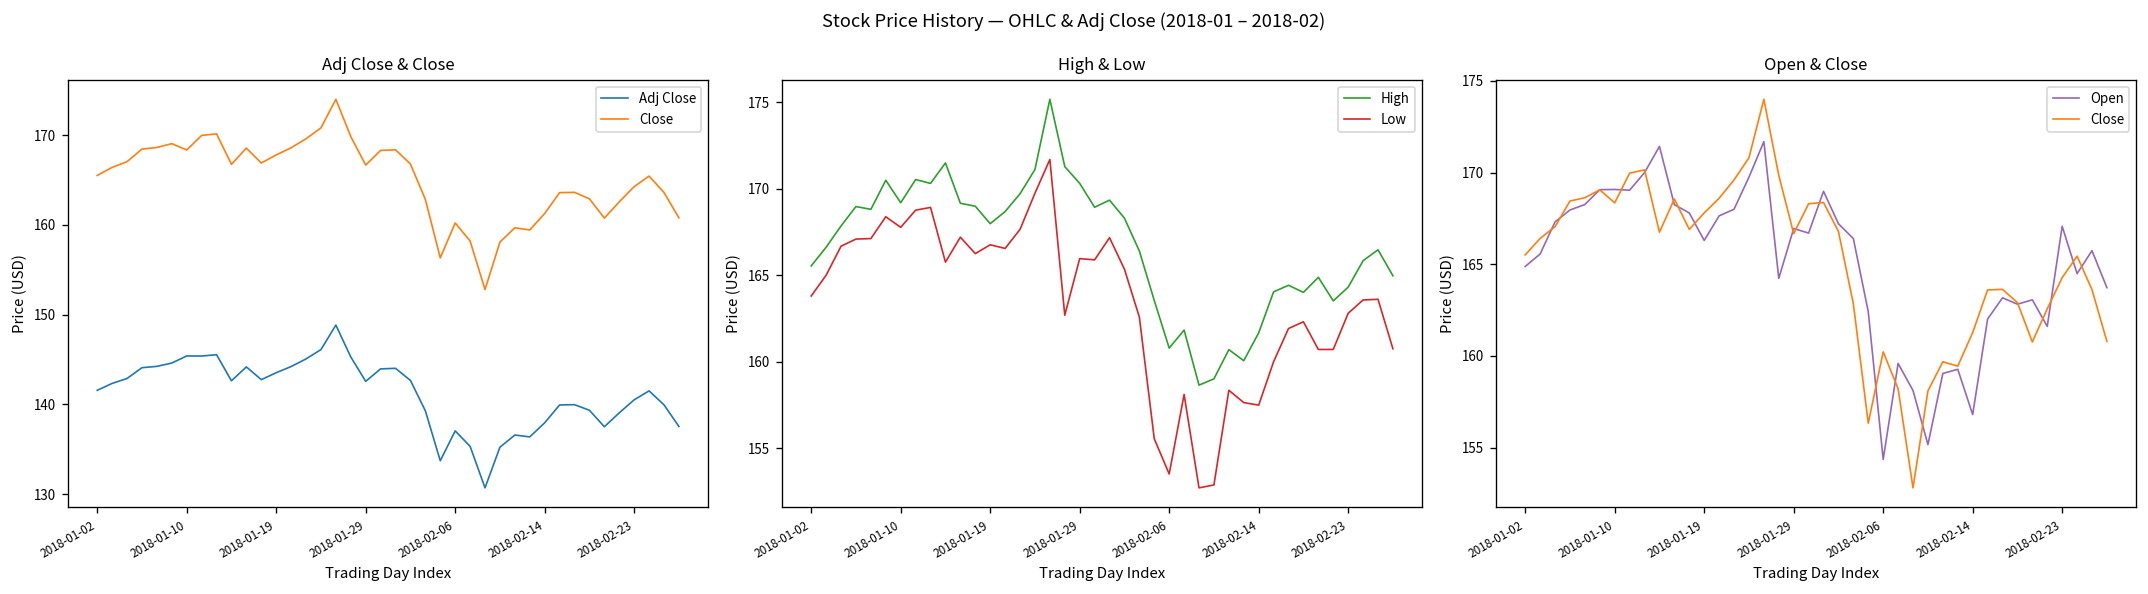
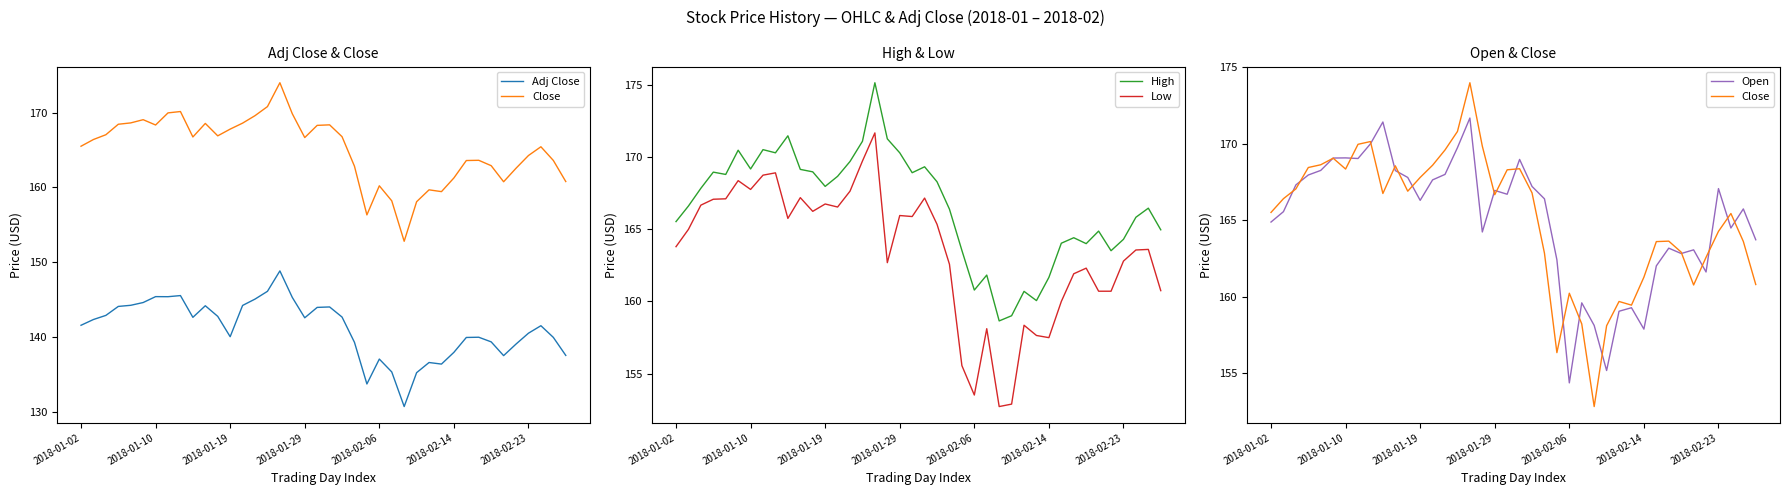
Adj Close & Close, Adj Close, 2018-01-19: 144 -> 140
Open & Close, Open, 2018-02-14: 156.8 -> 157.9
